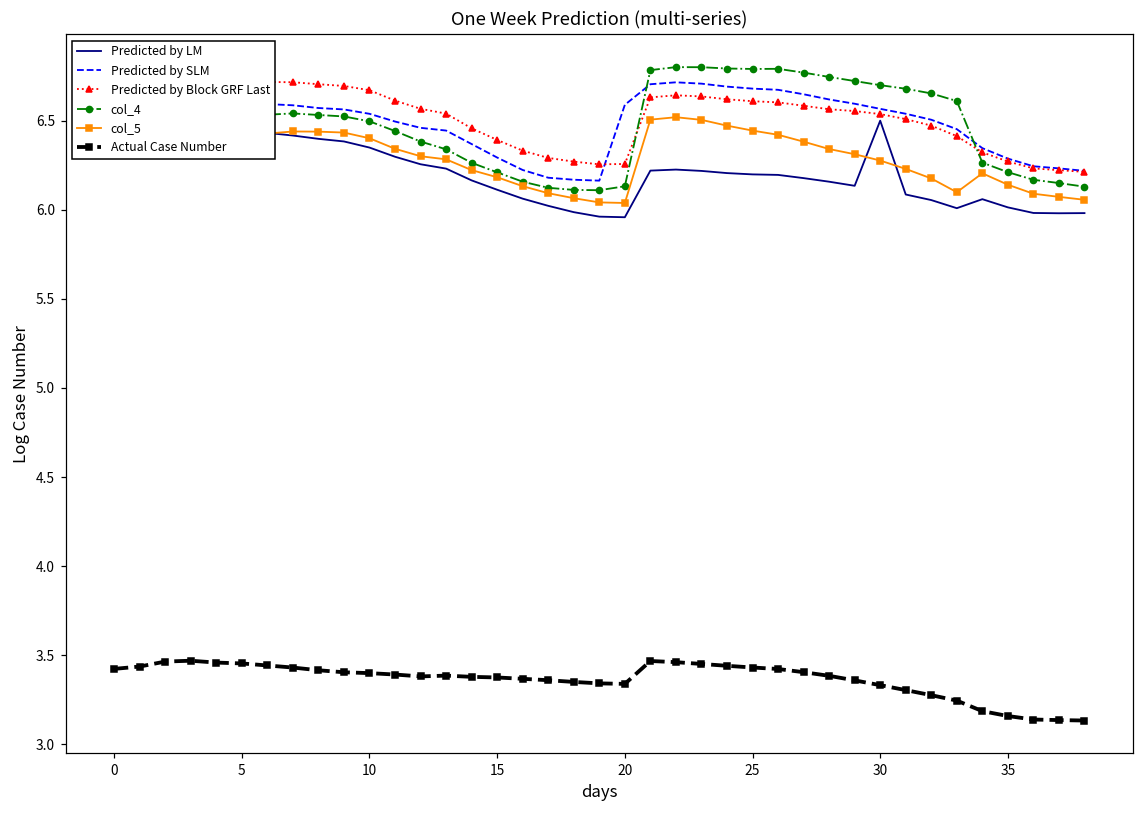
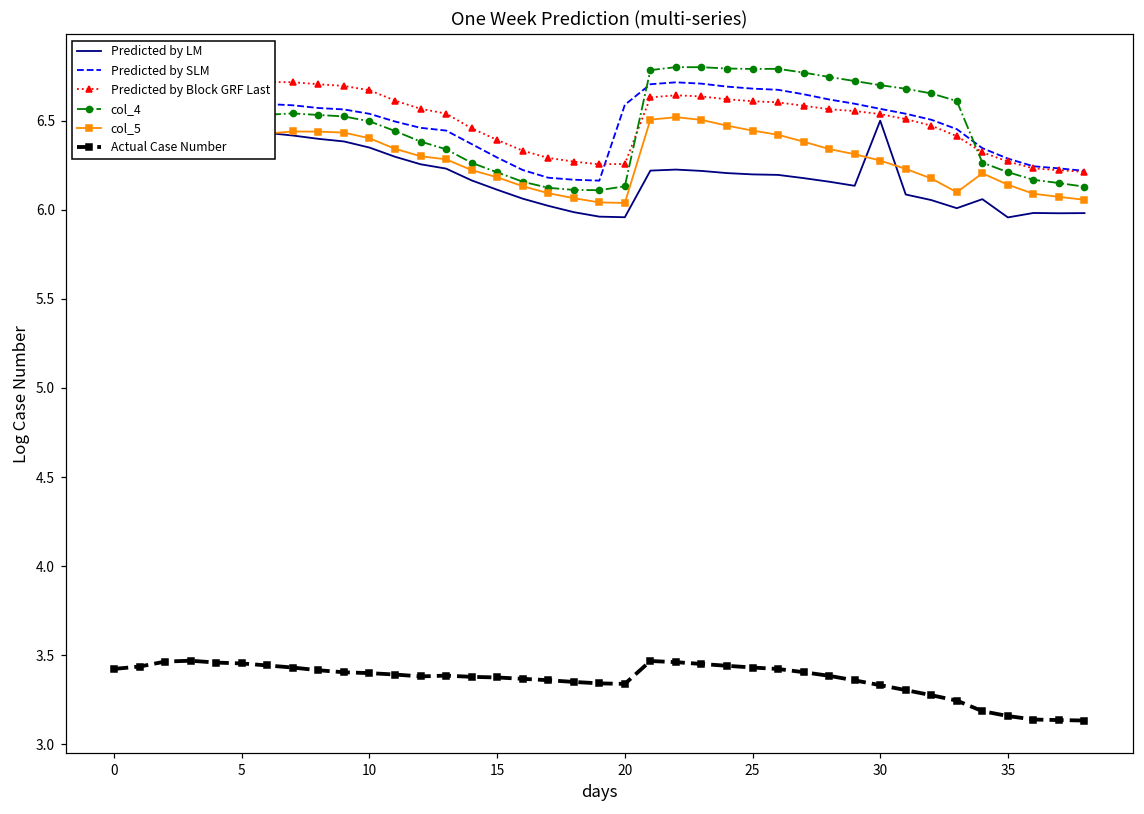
Predicted by LM, 35: 6.01 -> 5.96
